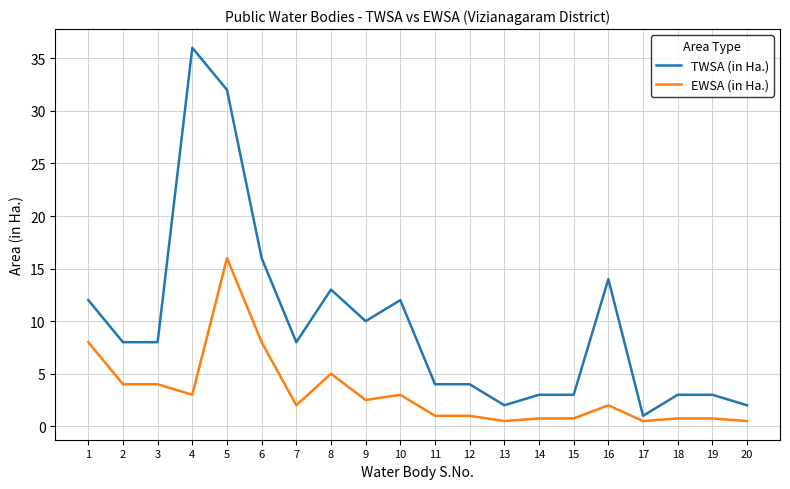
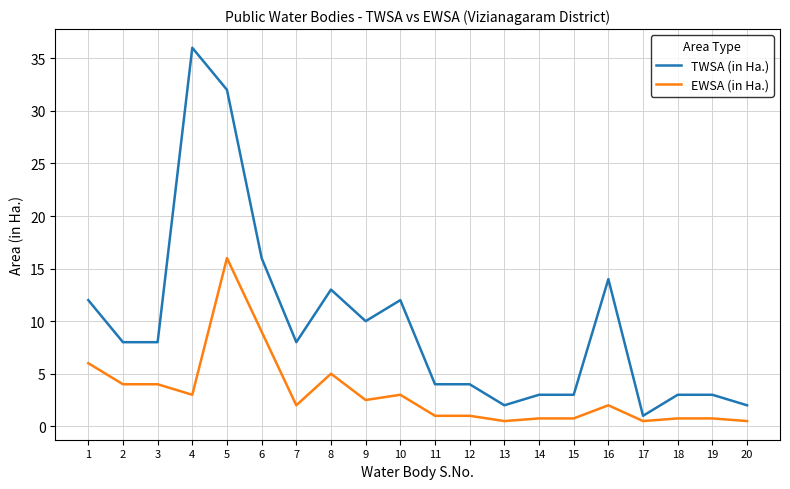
EWSA (in Ha.), 1: 8 -> 6
EWSA (in Ha.), 6: 8 -> 9
